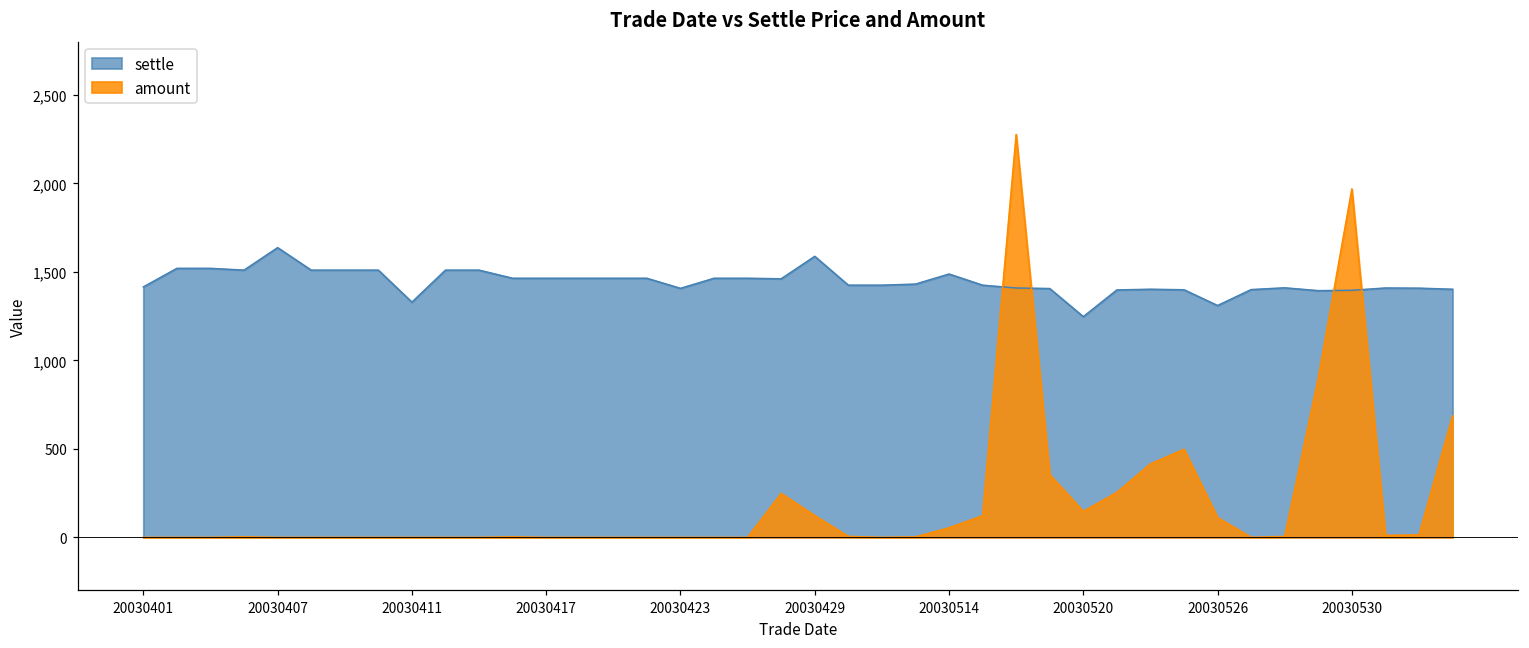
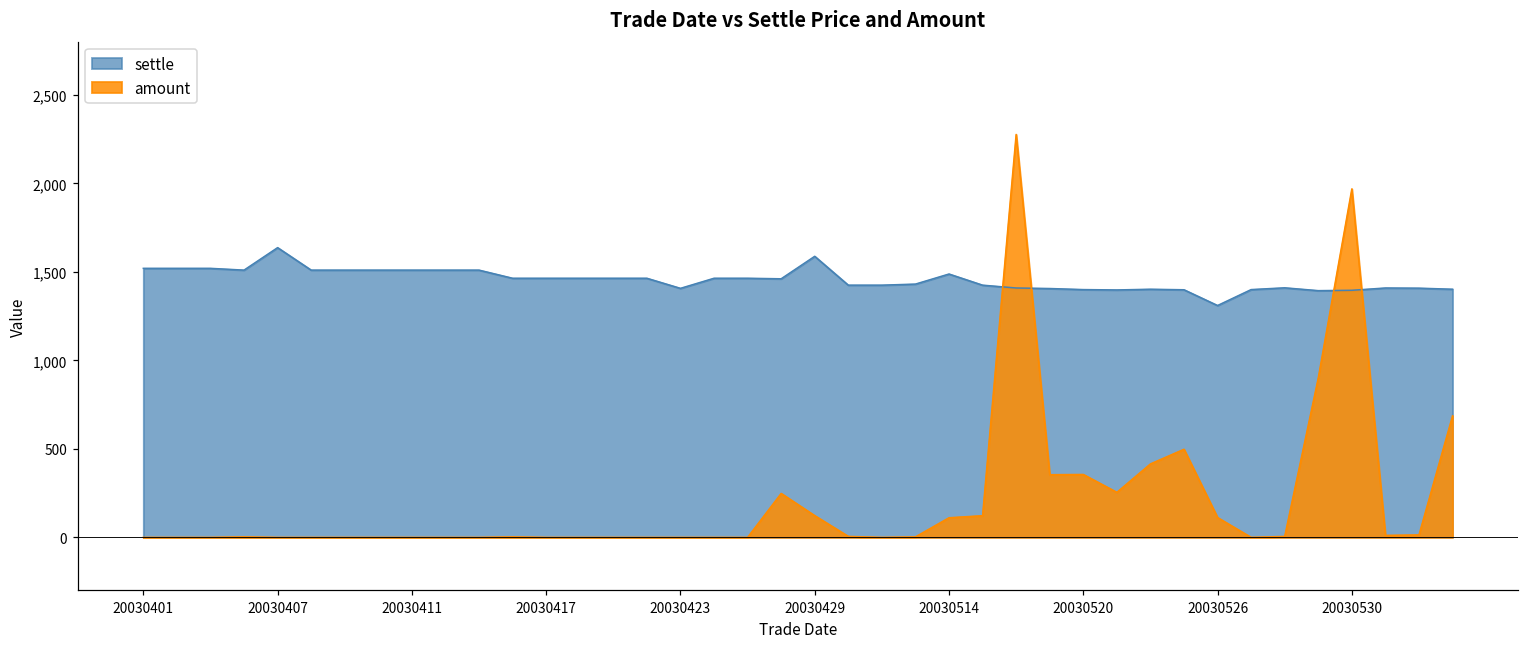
settle, 20030401: 1,420 -> 1,520
settle, 20030411: 1,330 -> 1,510
amount, 20030514: 50 -> 110
settle, 20030520: 1,250 -> 1,400
amount, 20030520: 150 -> 360
